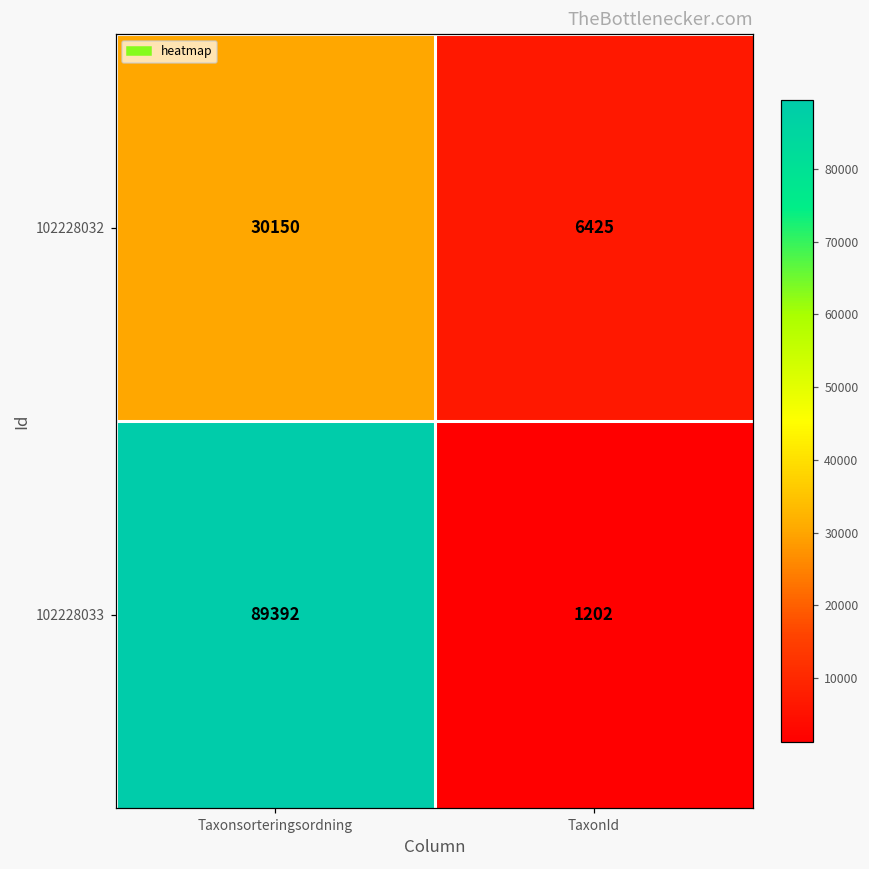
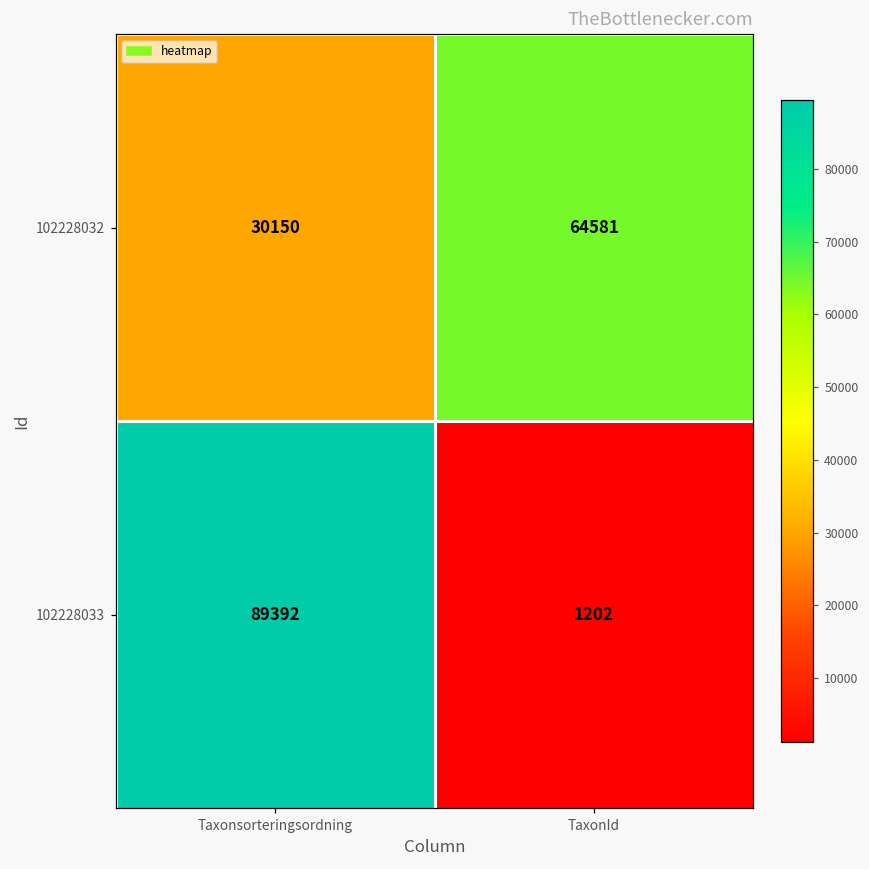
102228032, TaxonId: 6425 -> 64581
